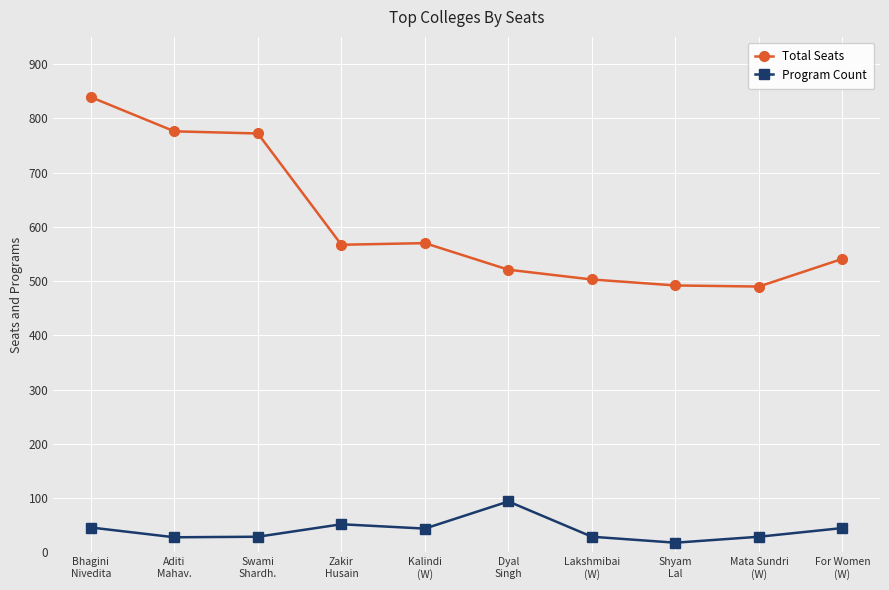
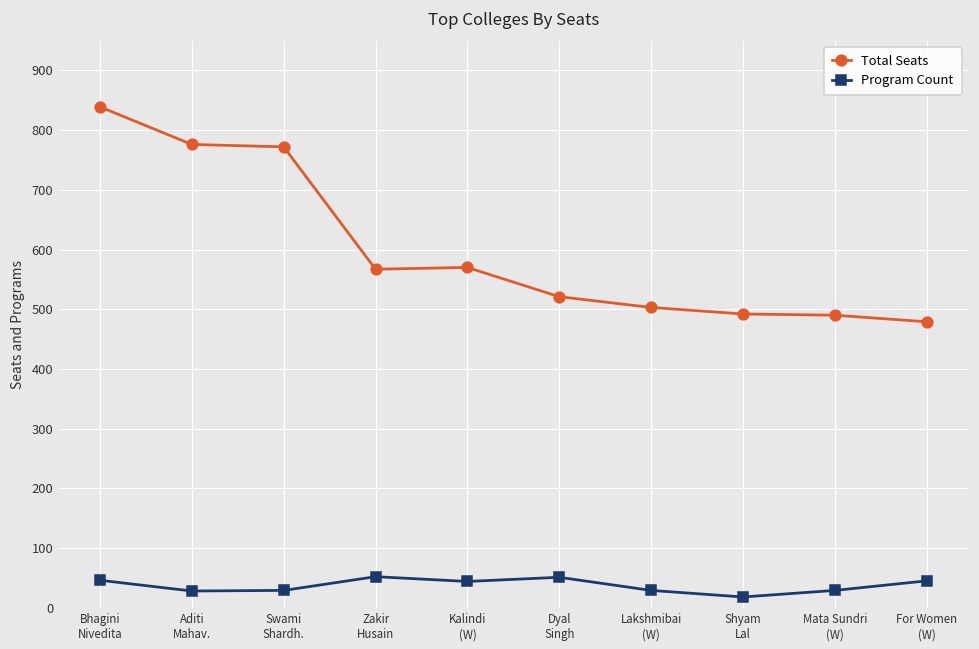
Program Count, Dyal Singh: 90 -> 50
Total Seats, For Women (W): 540 -> 480
